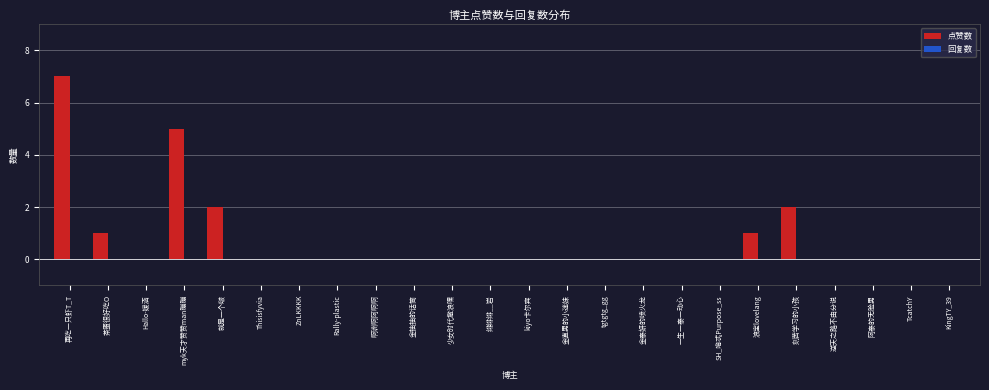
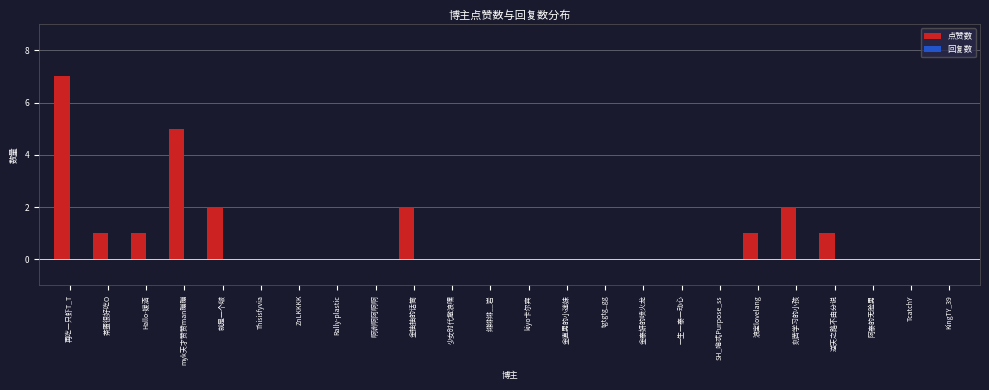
点赞数, Hallo-媛涵: 0 -> 1
点赞数, 金抽抽的话筒: 0 -> 2
点赞数, 逆天之路不由分说: 0 -> 1
